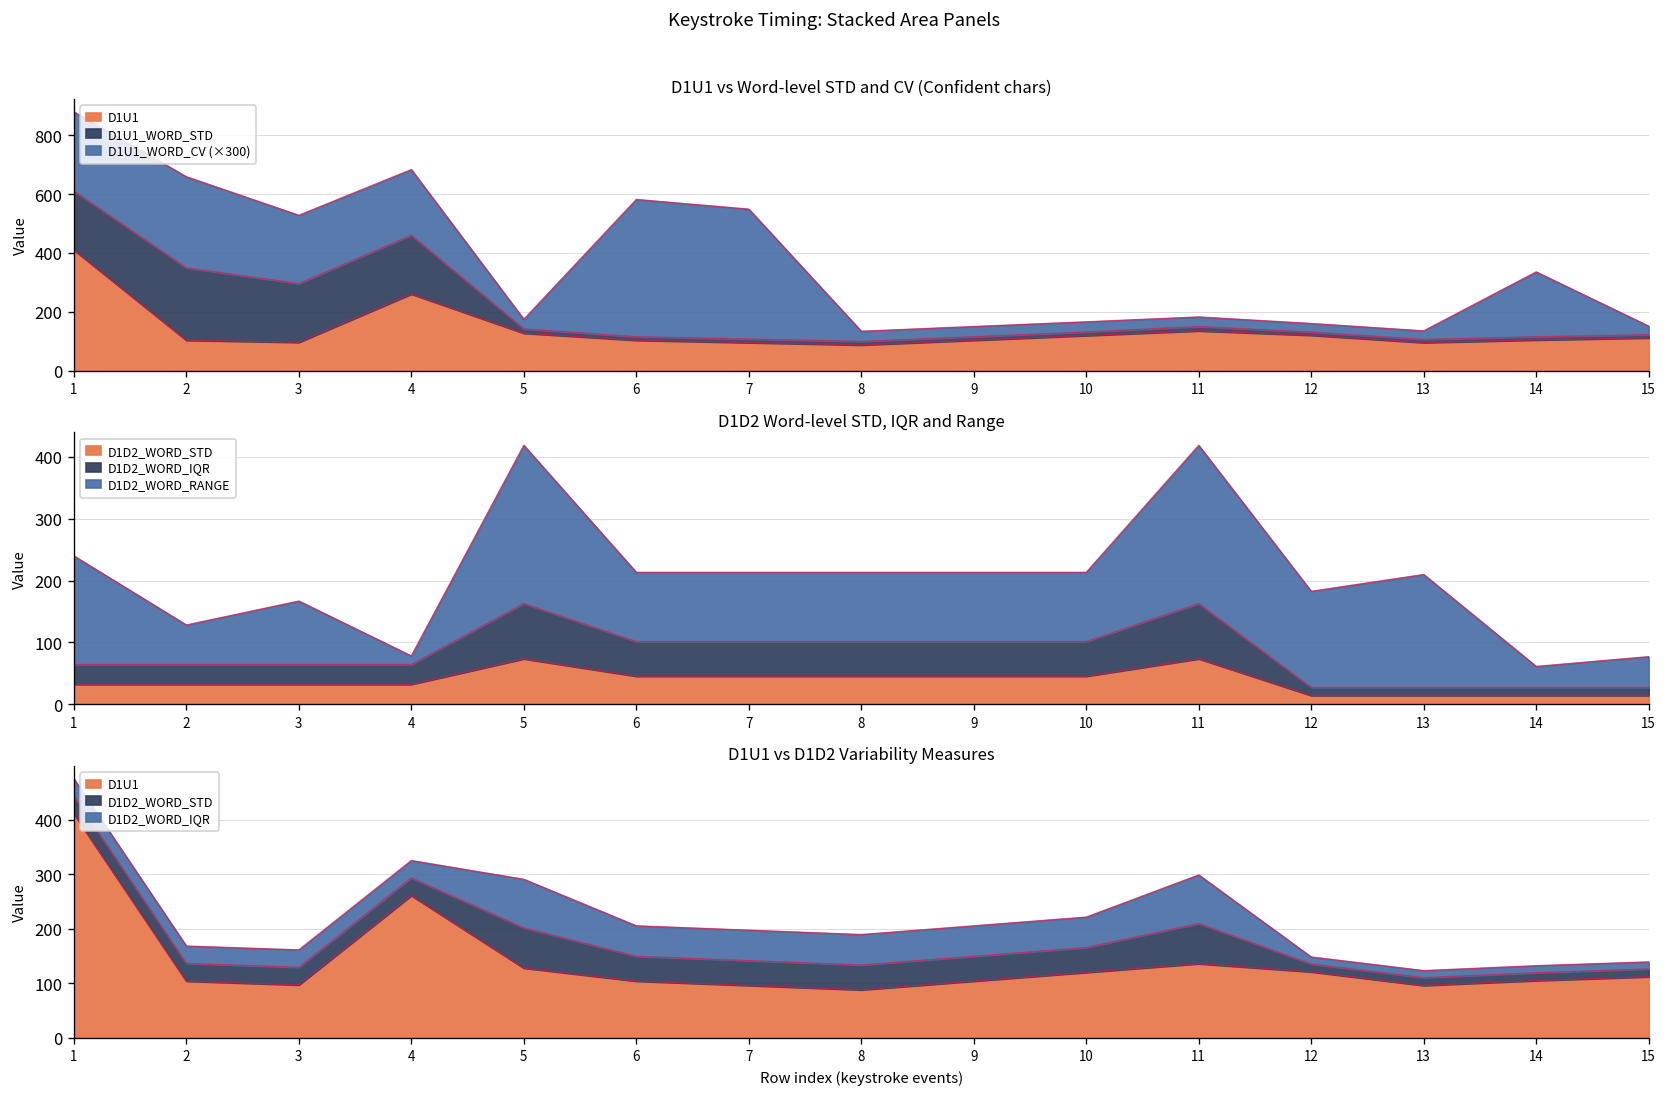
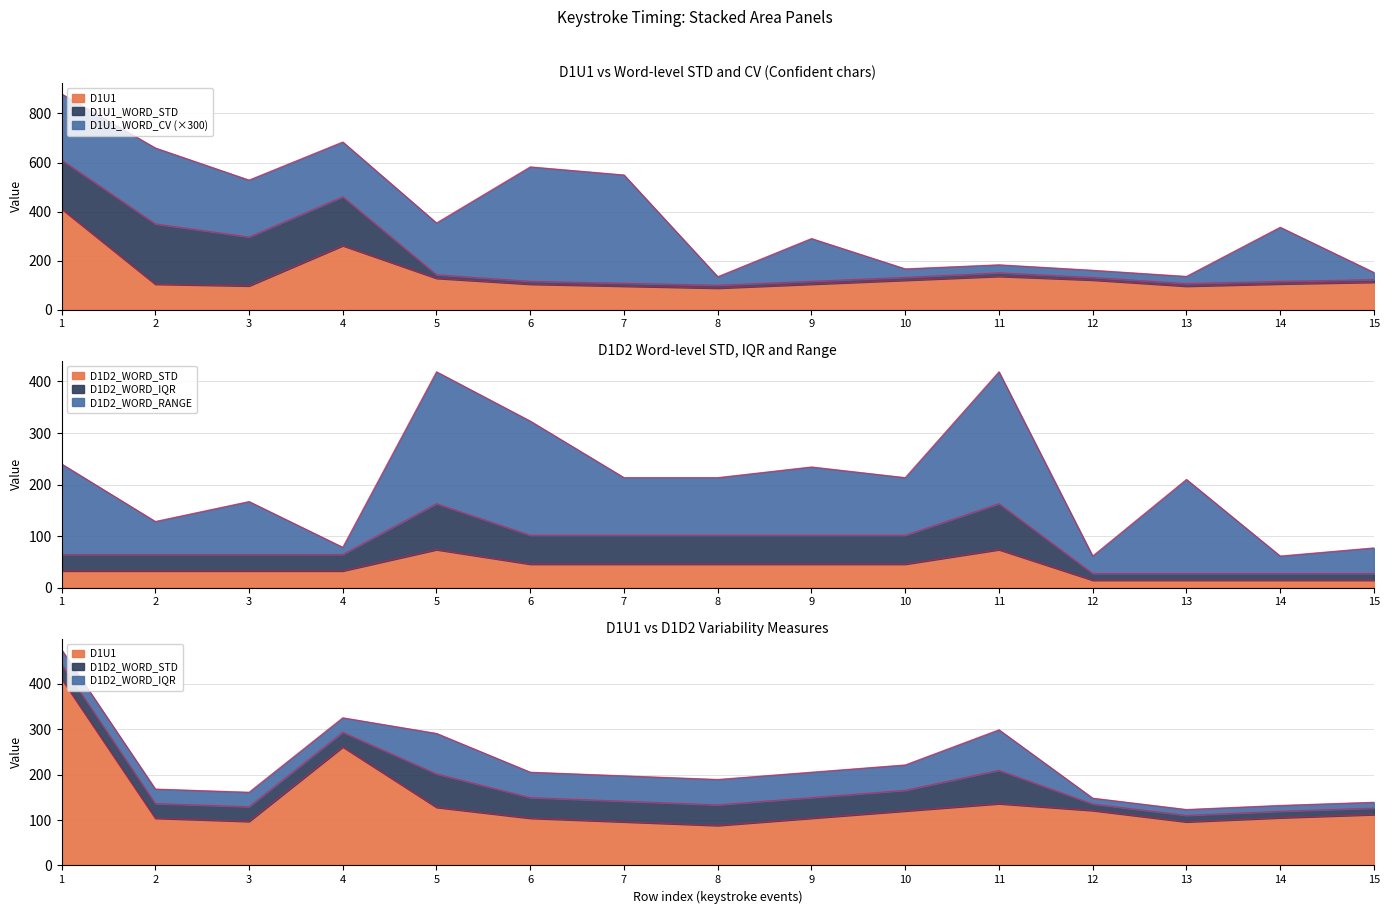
D1U1 vs Word-level STD and CV (Confident chars), D1U1_WORD_CV (×300), 5: 30 -> 210
D1U1 vs Word-level STD and CV (Confident chars), D1U1_WORD_CV (×300), 9: 30 -> 170
D1D2 Word-level STD, IQR and Range, D1D2_WORD_RANGE, 6: 110 -> 220
D1D2 Word-level STD, IQR and Range, D1D2_WORD_RANGE, 9: 110 -> 130
D1D2 Word-level STD, IQR and Range, D1D2_WORD_RANGE, 12: 160 -> 30
